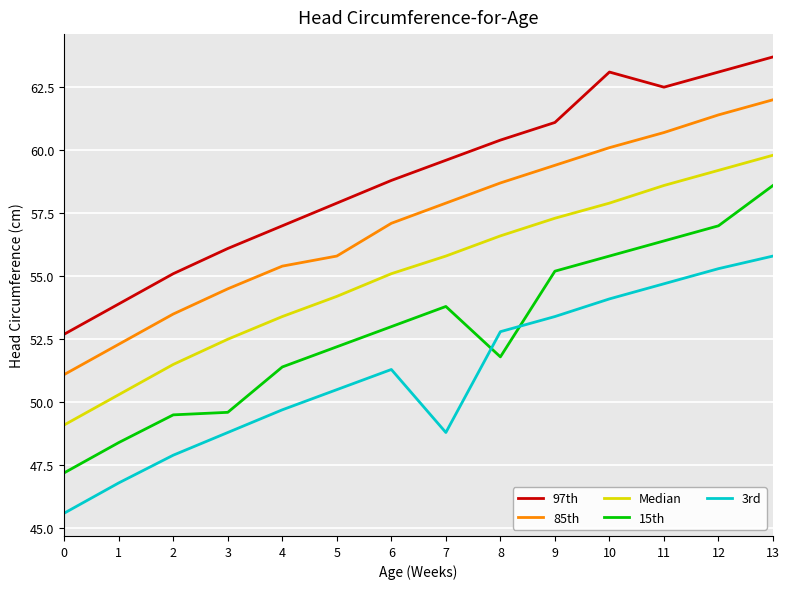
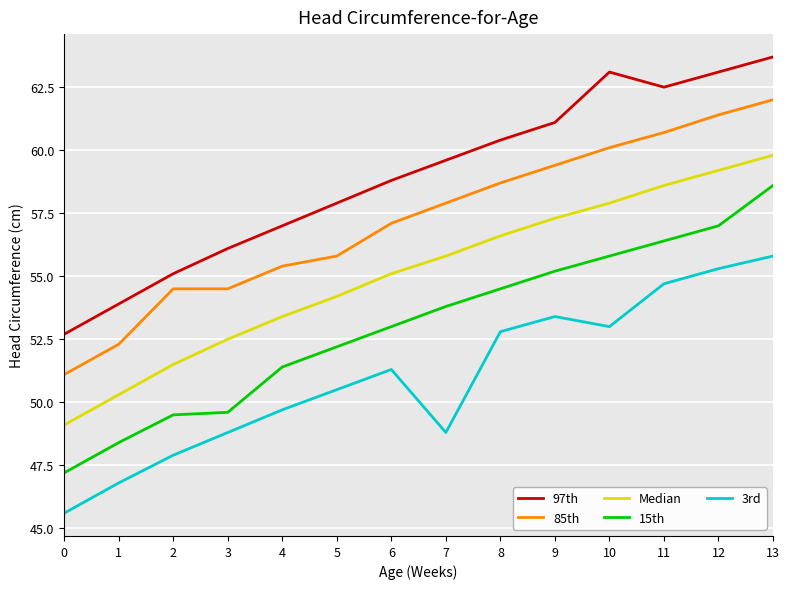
85th, 2: 53.5 -> 54.5
15th, 8: 51.8 -> 54.5
3rd, 10: 54.1 -> 53.0
